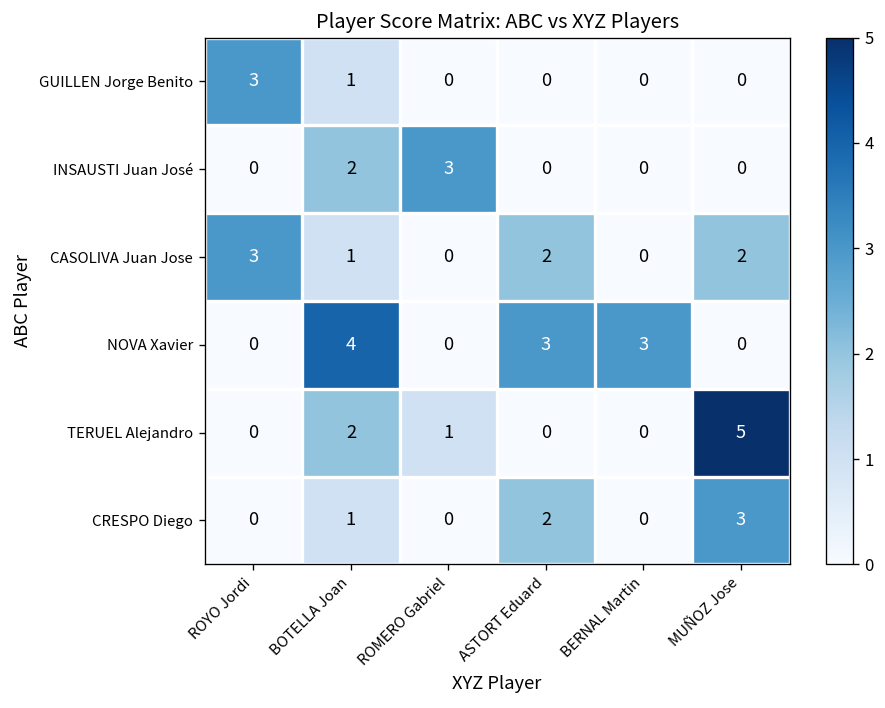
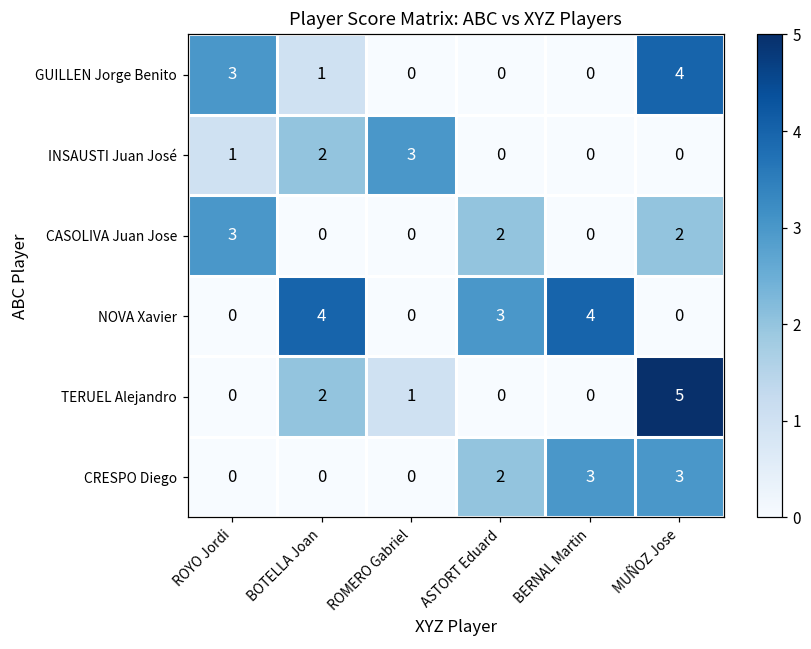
GUILLEN Jorge Benito, MUÑOZ Jose: 0 -> 4
INSAUSTI Juan José, ROYO Jordi: 0 -> 1
CASOLIVA Juan Jose, BOTELLA Joan: 1 -> 0
NOVA Xavier, BERNAL Martin: 3 -> 4
CRESPO Diego, BOTELLA Joan: 1 -> 0
CRESPO Diego, BERNAL Martin: 0 -> 3
